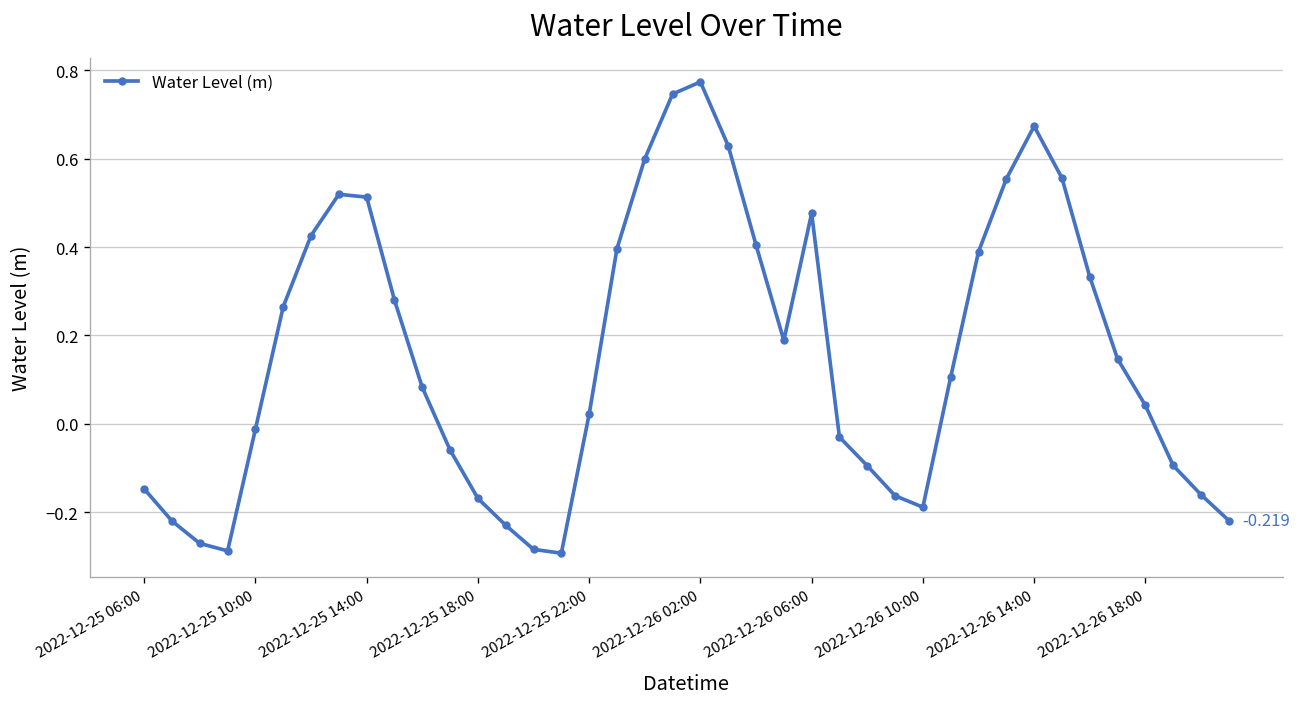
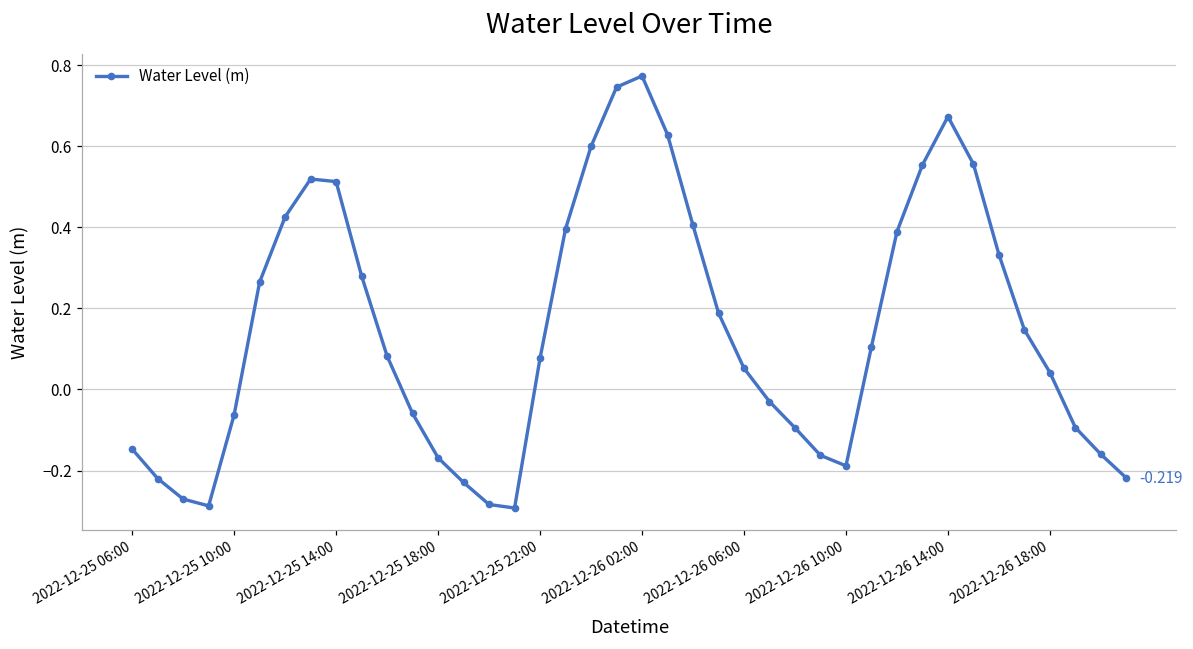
2022-12-25 10:00: -0.01 -> -0.06
2022-12-25 22:00: 0.02 -> 0.08
2022-12-26 06:00: 0.48 -> 0.05
